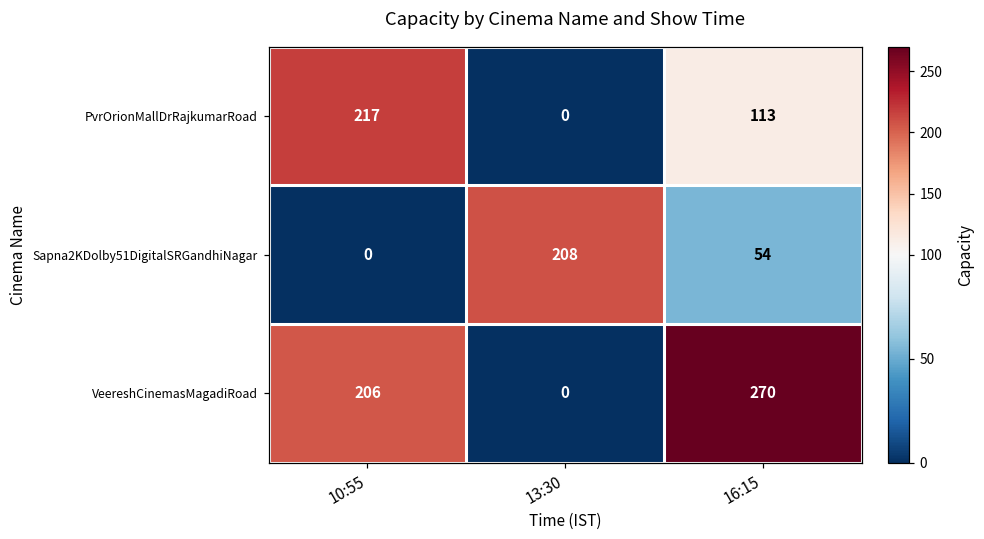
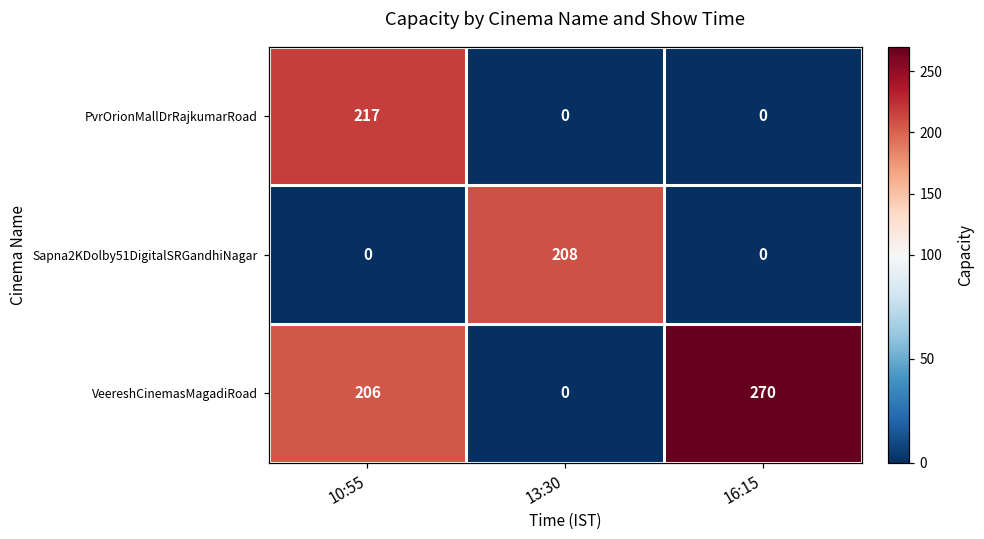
PvrOrionMallDrRajkumarRoad, 16:15: 113 -> 0
Sapna2KDolby51DigitalSRGandhiNagar, 16:15: 54 -> 0
